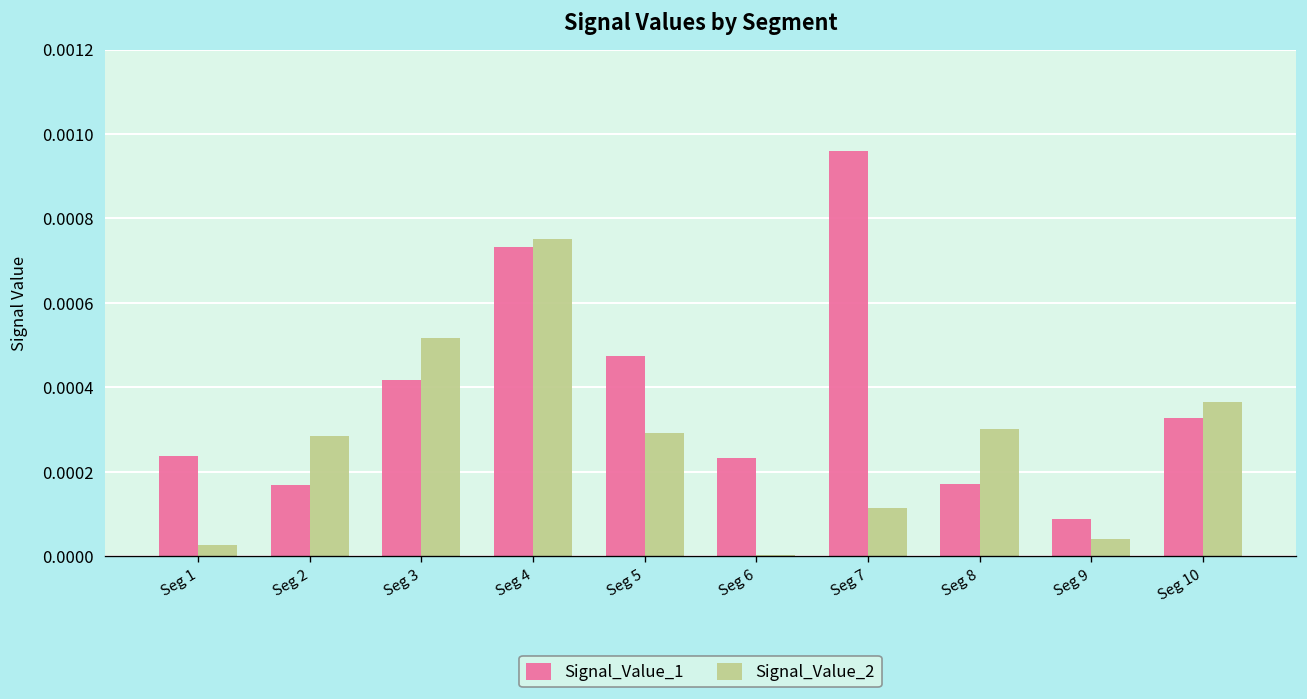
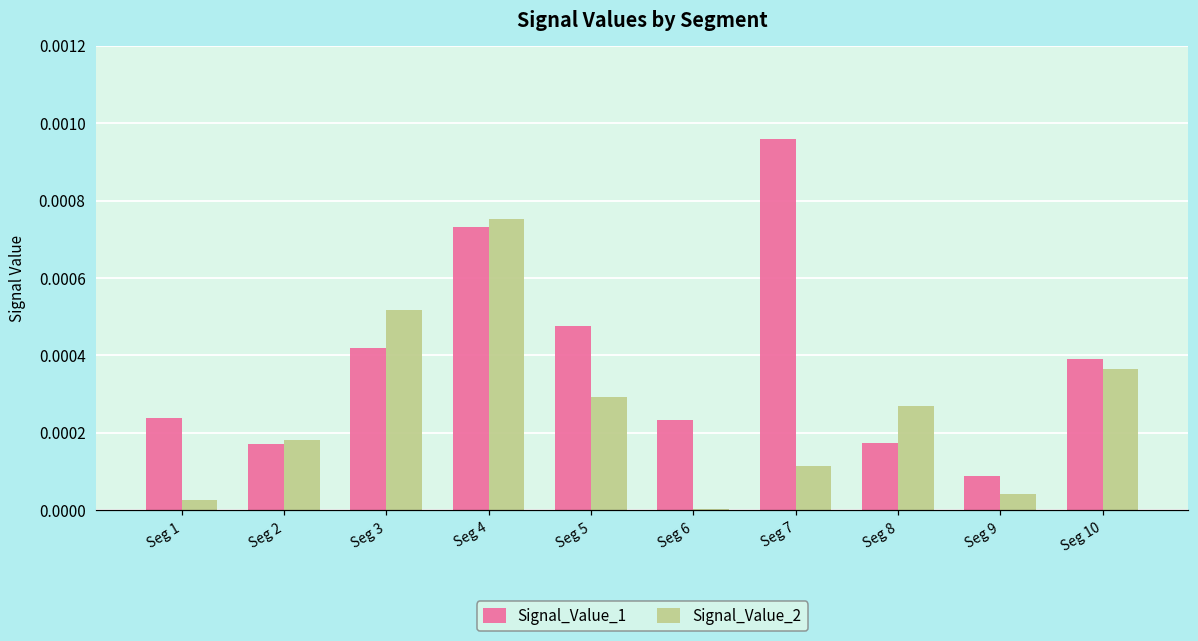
Signal_Value_2, Seg 2: 0.00029 -> 0.00018
Signal_Value_2, Seg 8: 0.00030 -> 0.00027
Signal_Value_1, Seg 10: 0.00033 -> 0.00039
